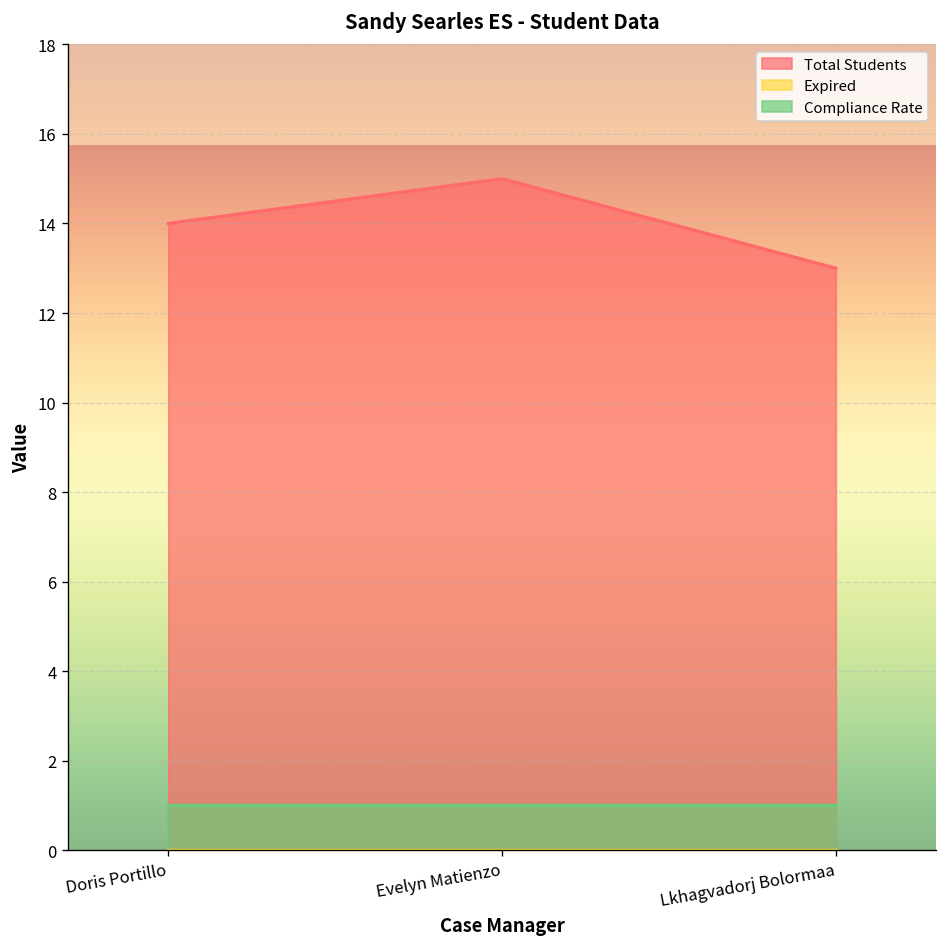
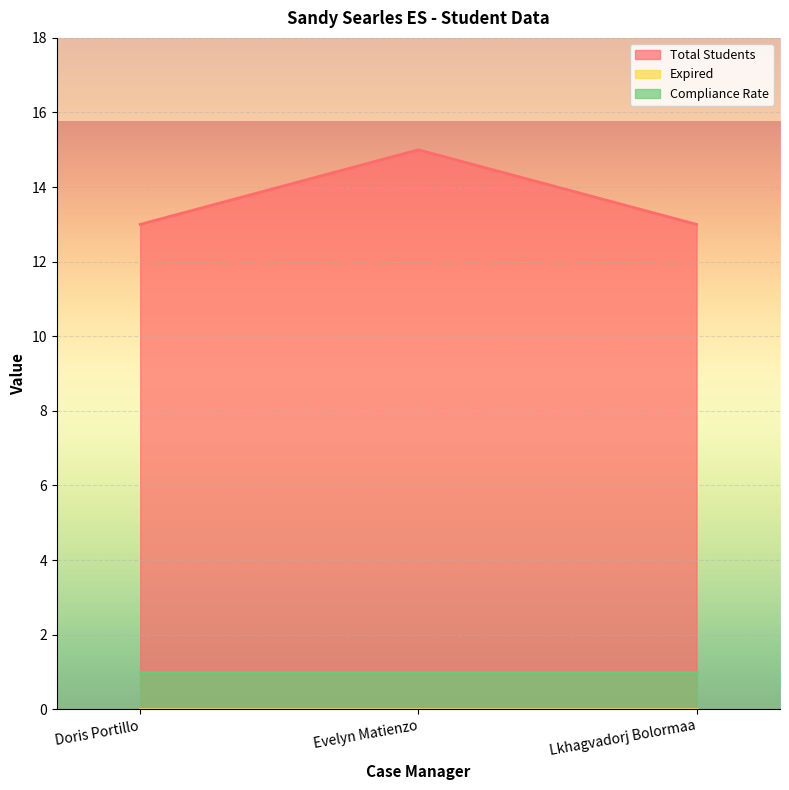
Total Students, Doris Portillo: 14 -> 13
